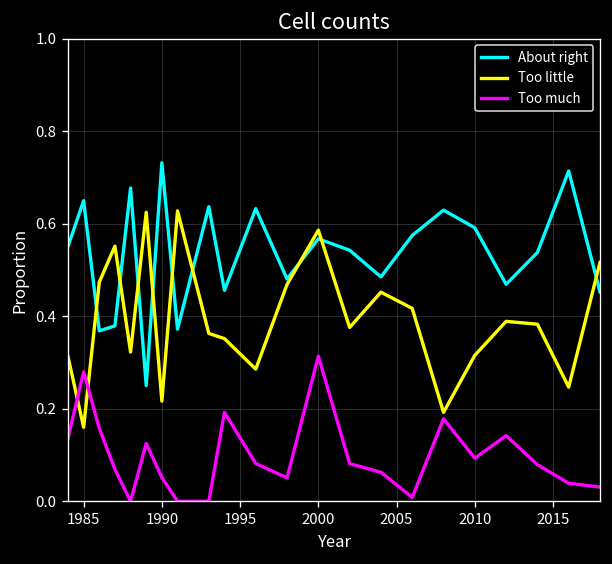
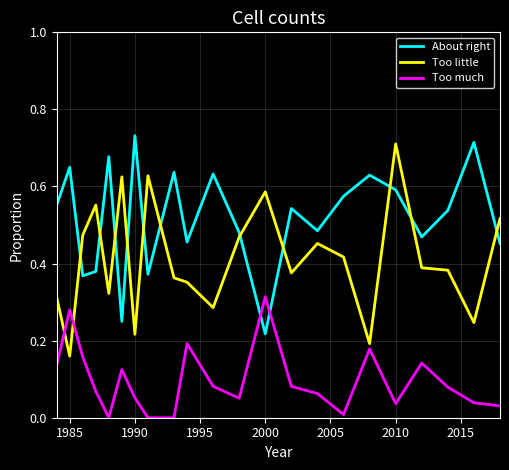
About right, 2000: 0.57 -> 0.22
Too little, 2010: 0.32 -> 0.71
Too much, 2010: 0.09 -> 0.04
